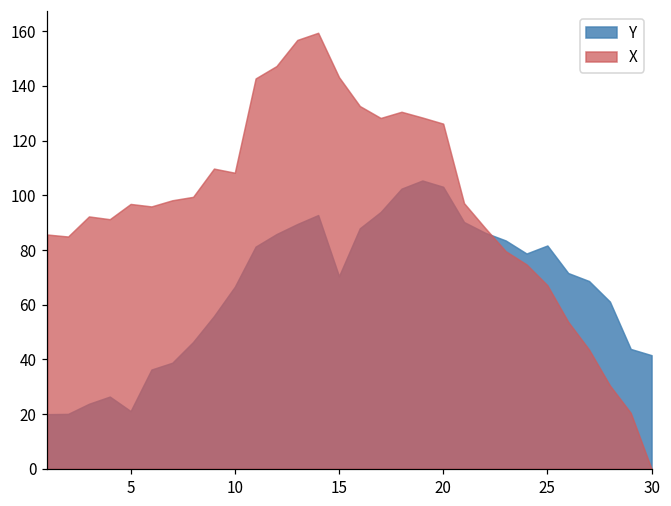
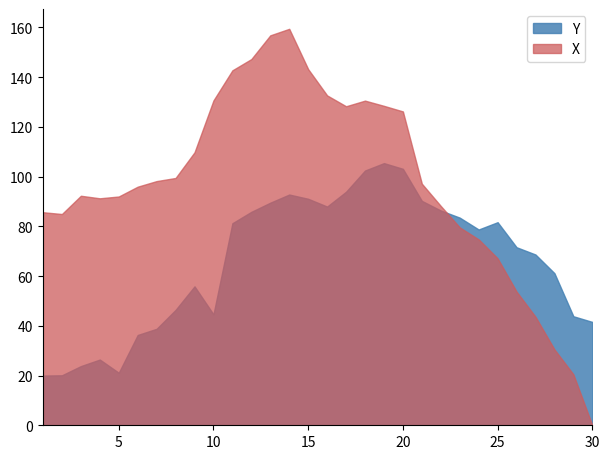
X, 5: 97 -> 92
Y, 10: 67 -> 45
X, 10: 108 -> 131
Y, 15: 70 -> 91
